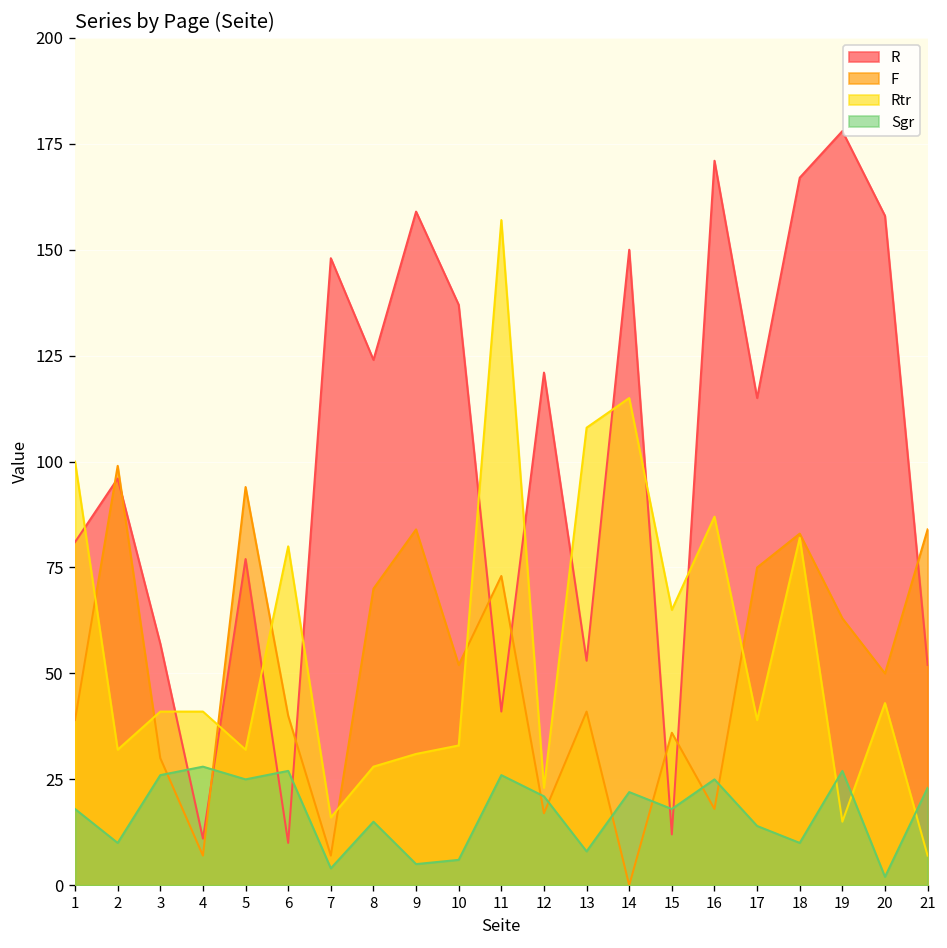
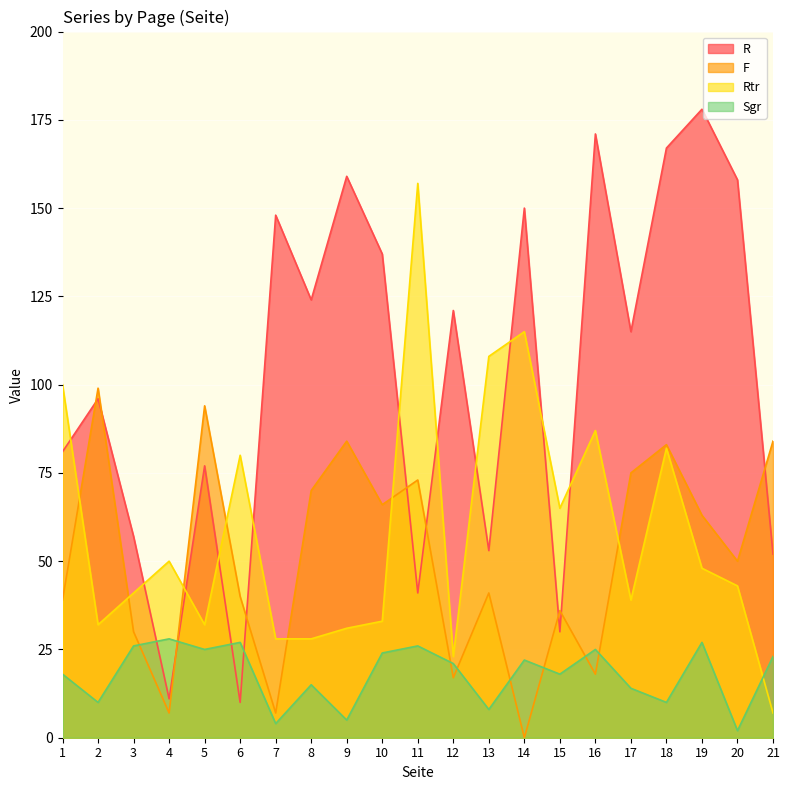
Rtr, 4: 41 -> 50
Rtr, 7: 16 -> 28
F, 10: 52 -> 66
Sgr, 10: 6 -> 24
R, 15: 12 -> 30
Rtr, 19: 15 -> 48
